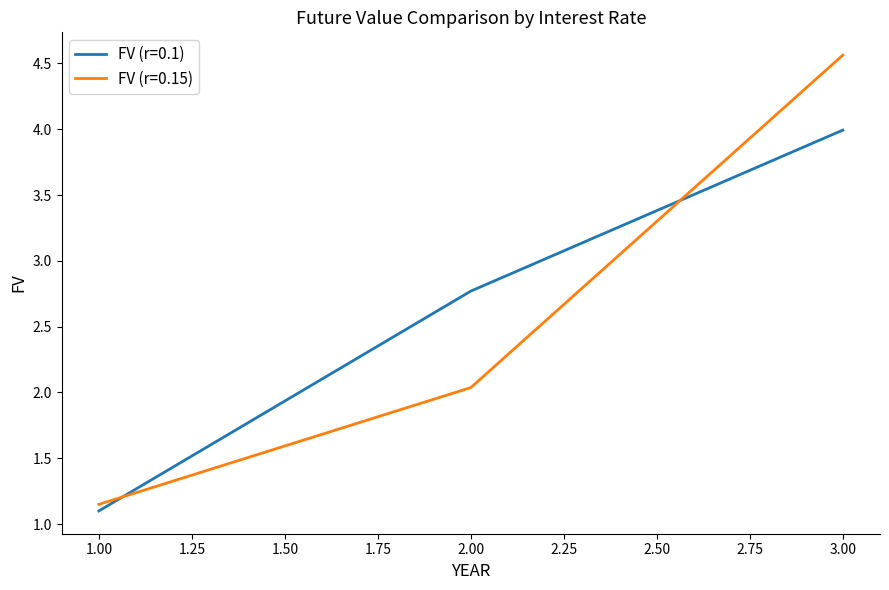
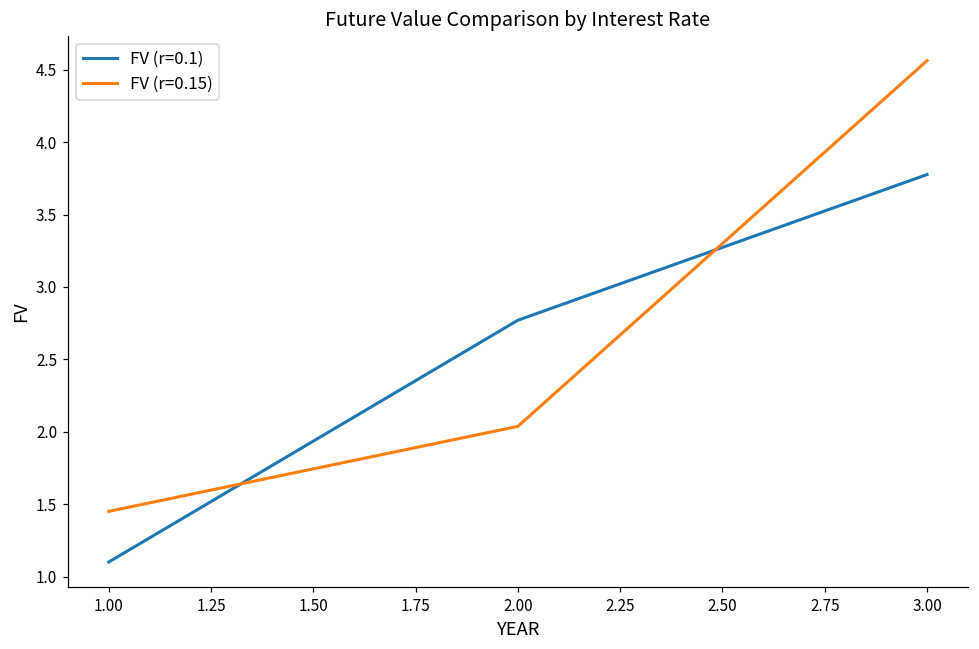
FV (r=0.15), 1.00: 1.15 -> 1.45
FV (r=0.1), 3.00: 3.99 -> 3.78
